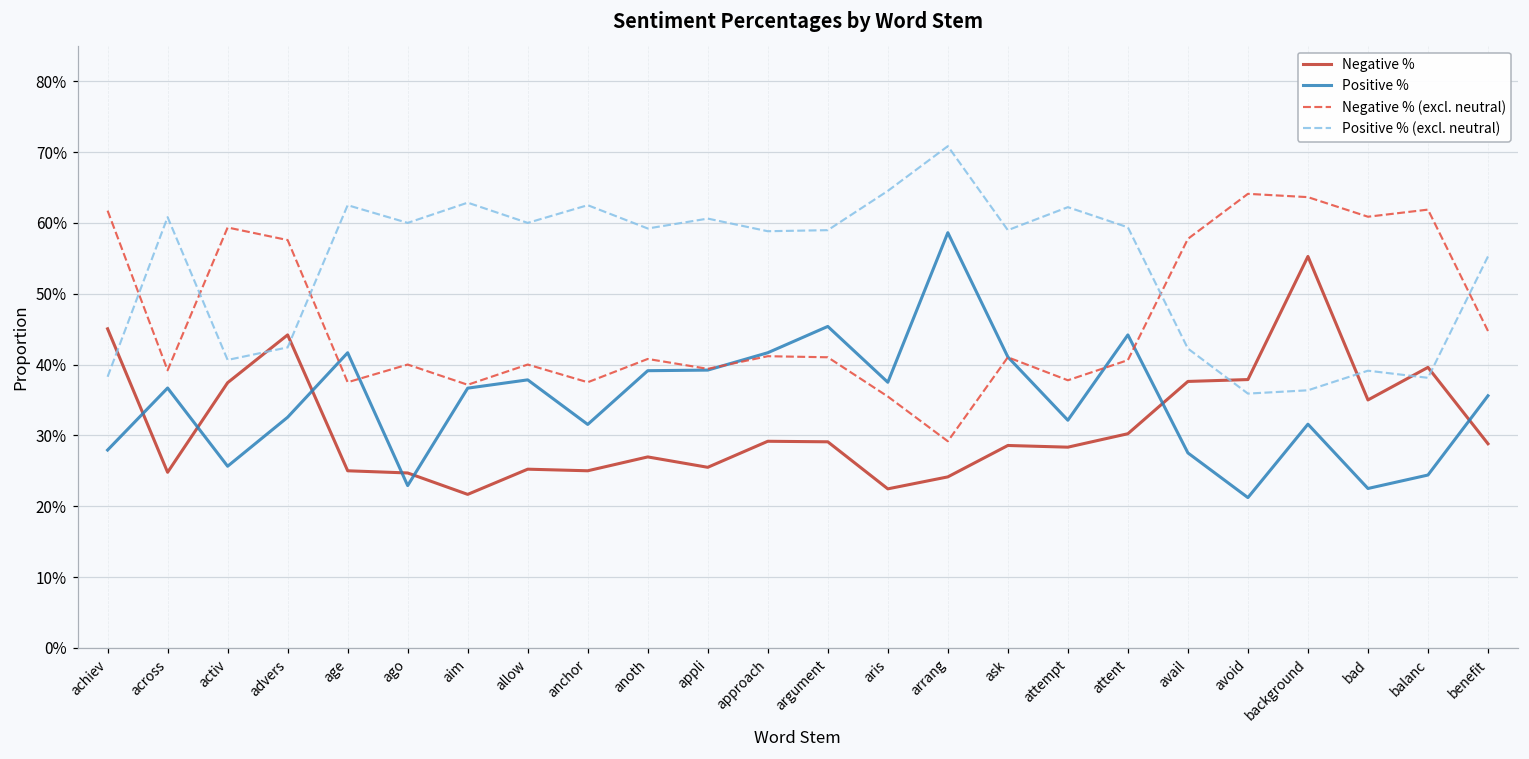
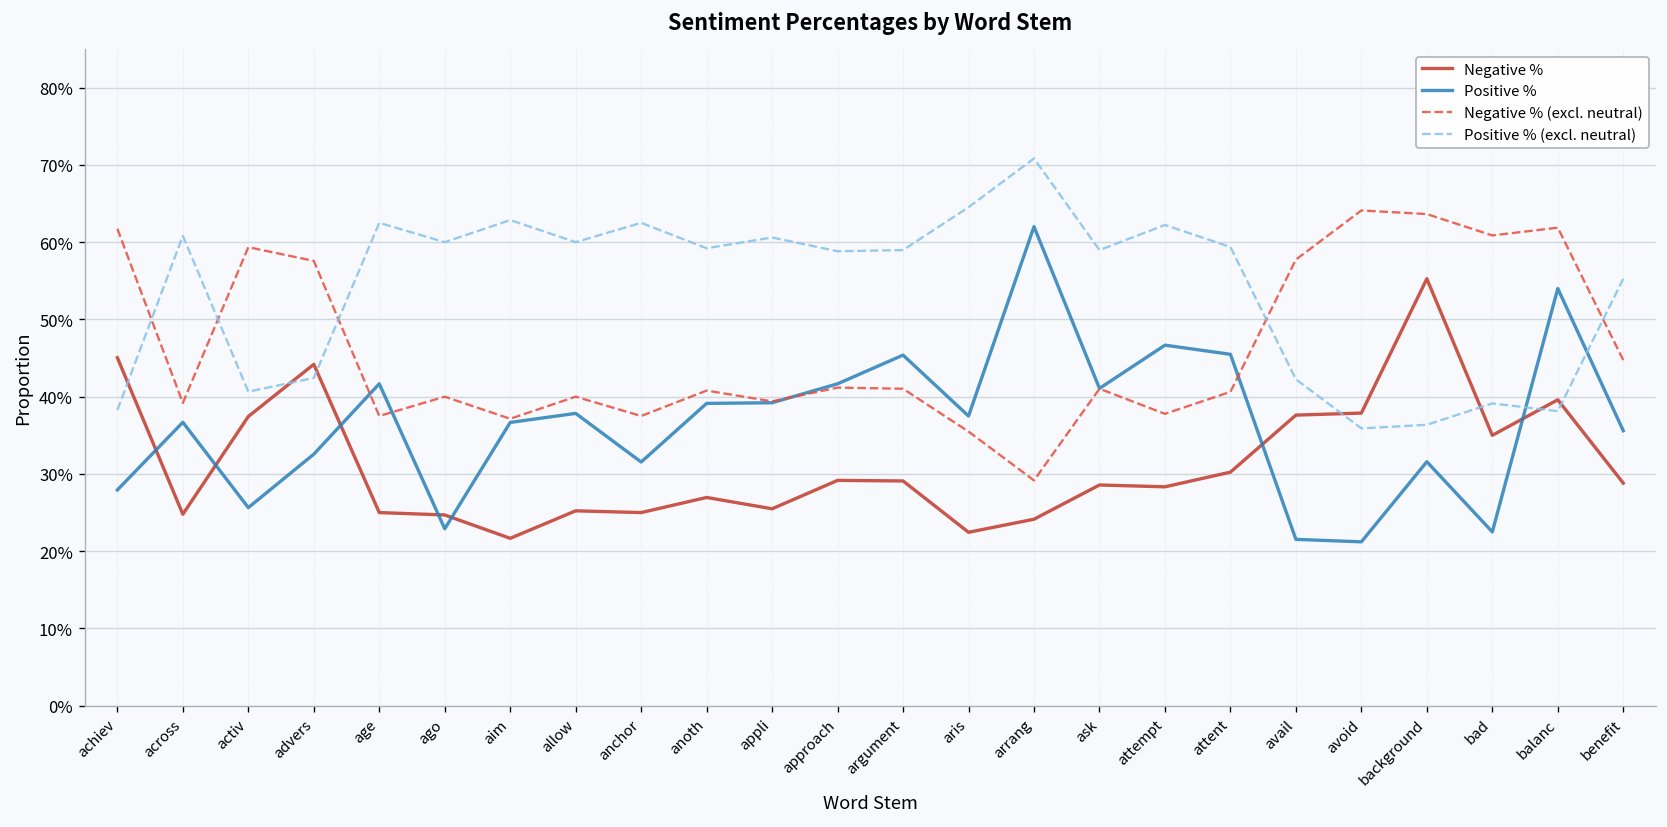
Positive %, arrang: 59% -> 62%
Positive %, attempt: 32% -> 47%
Positive %, attent: 44% -> 45%
Positive %, avail: 28% -> 22%
Positive %, balanc: 24% -> 54%
